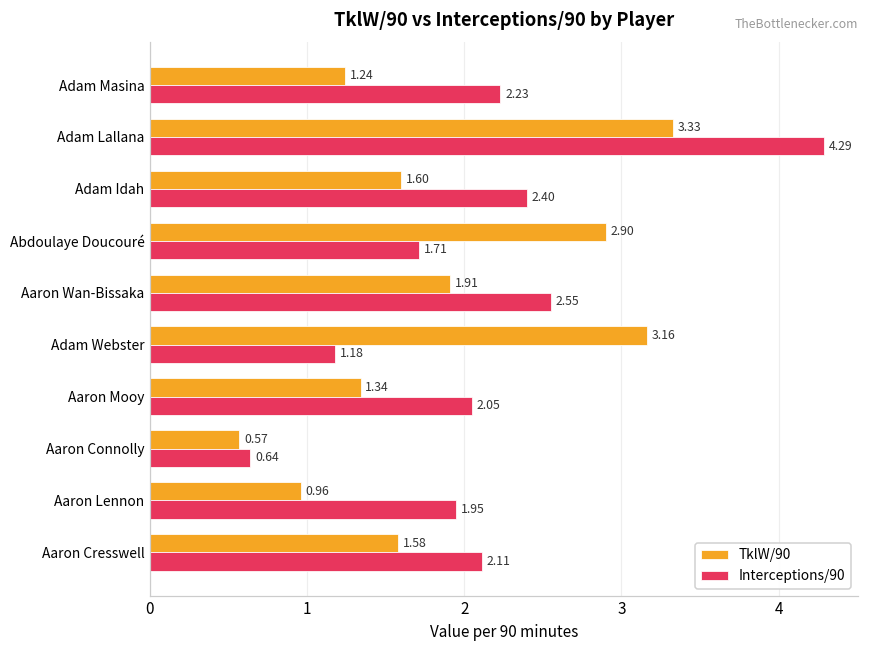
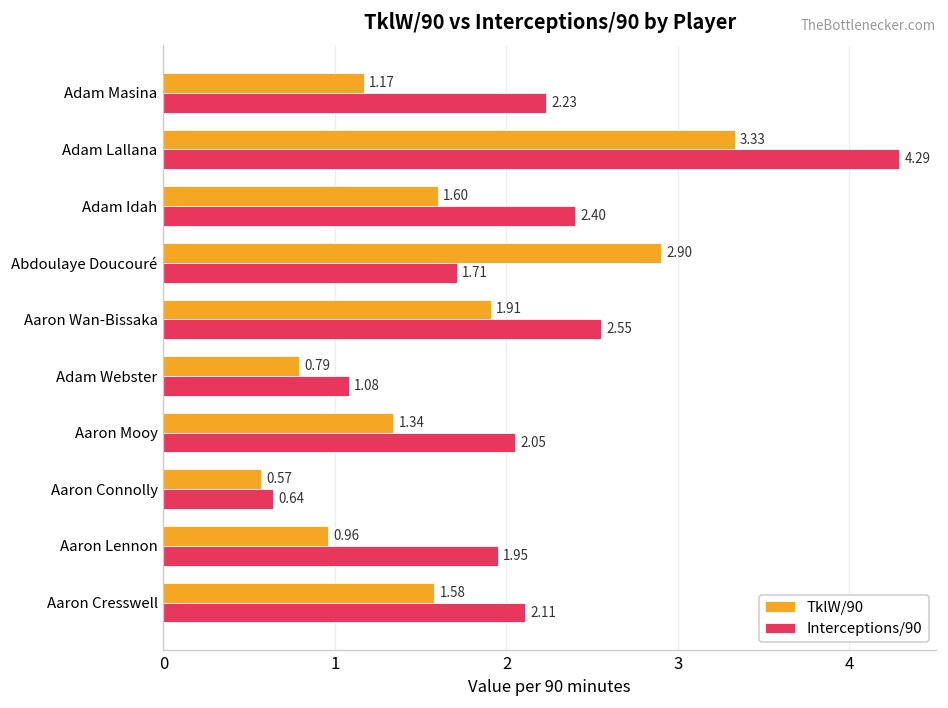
TklW/90, Adam Masina: 1.24 -> 1.17
TklW/90, Adam Webster: 3.16 -> 0.79
Interceptions/90, Adam Webster: 1.18 -> 1.08
